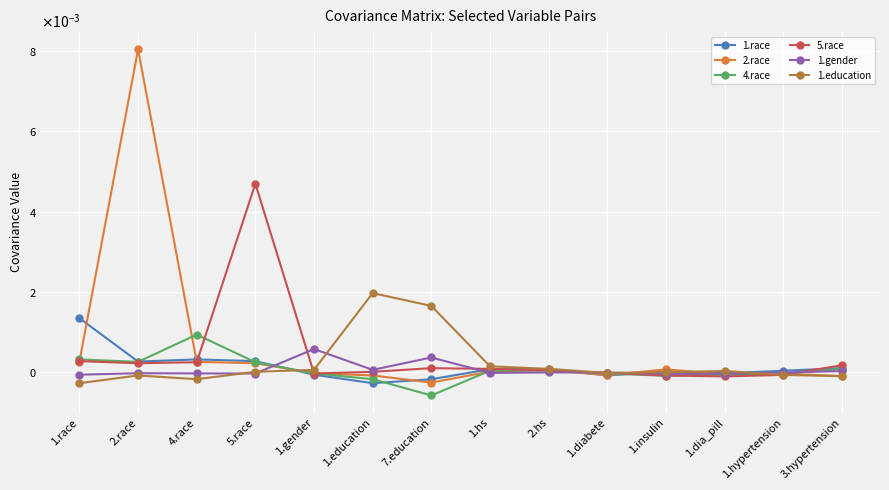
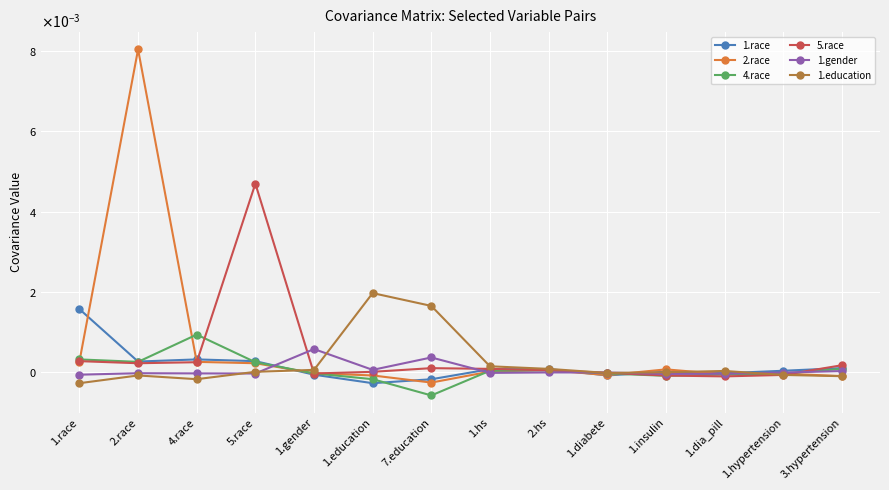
1.race, 1.race: 0.0013 -> 0.0016
